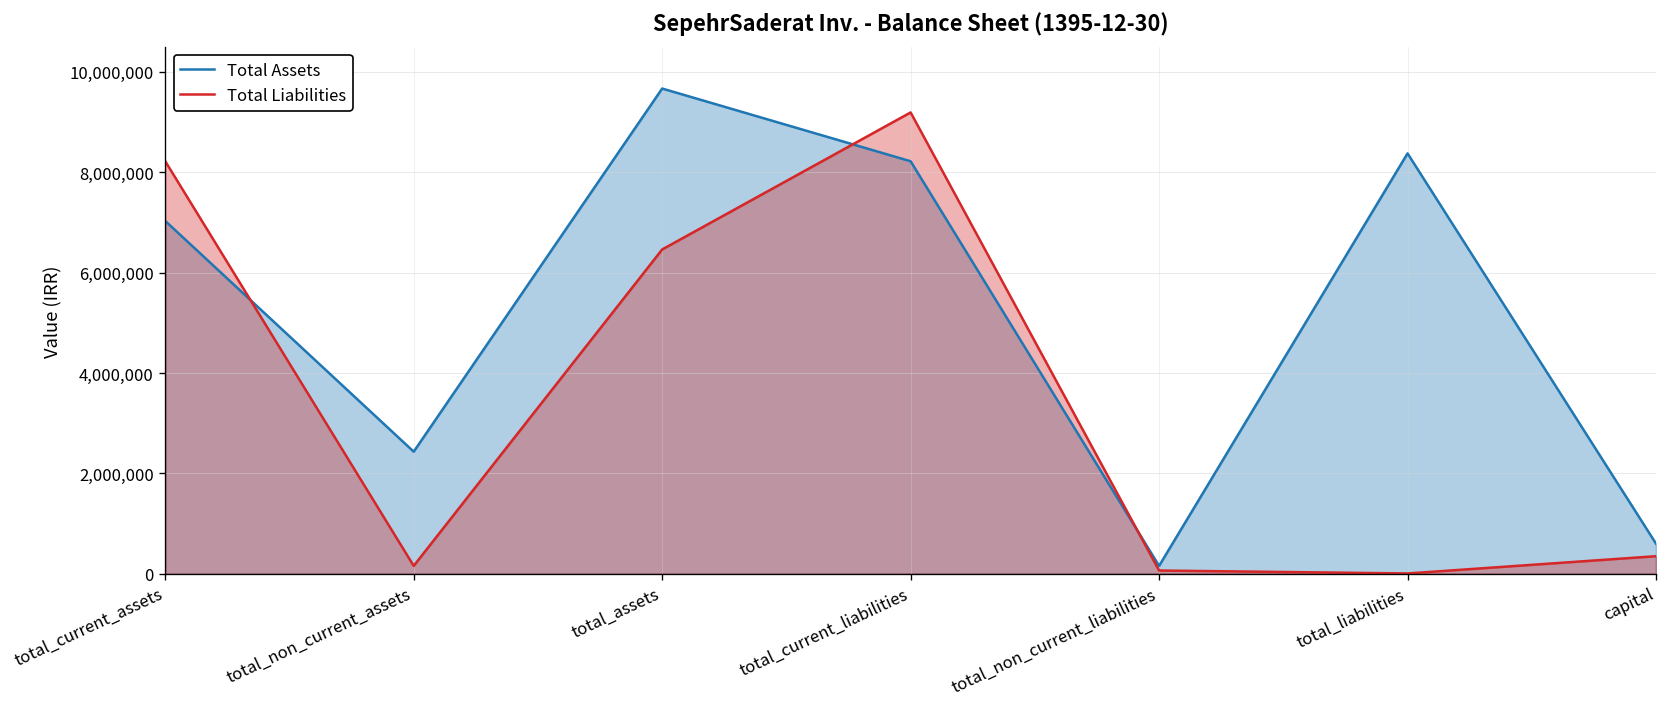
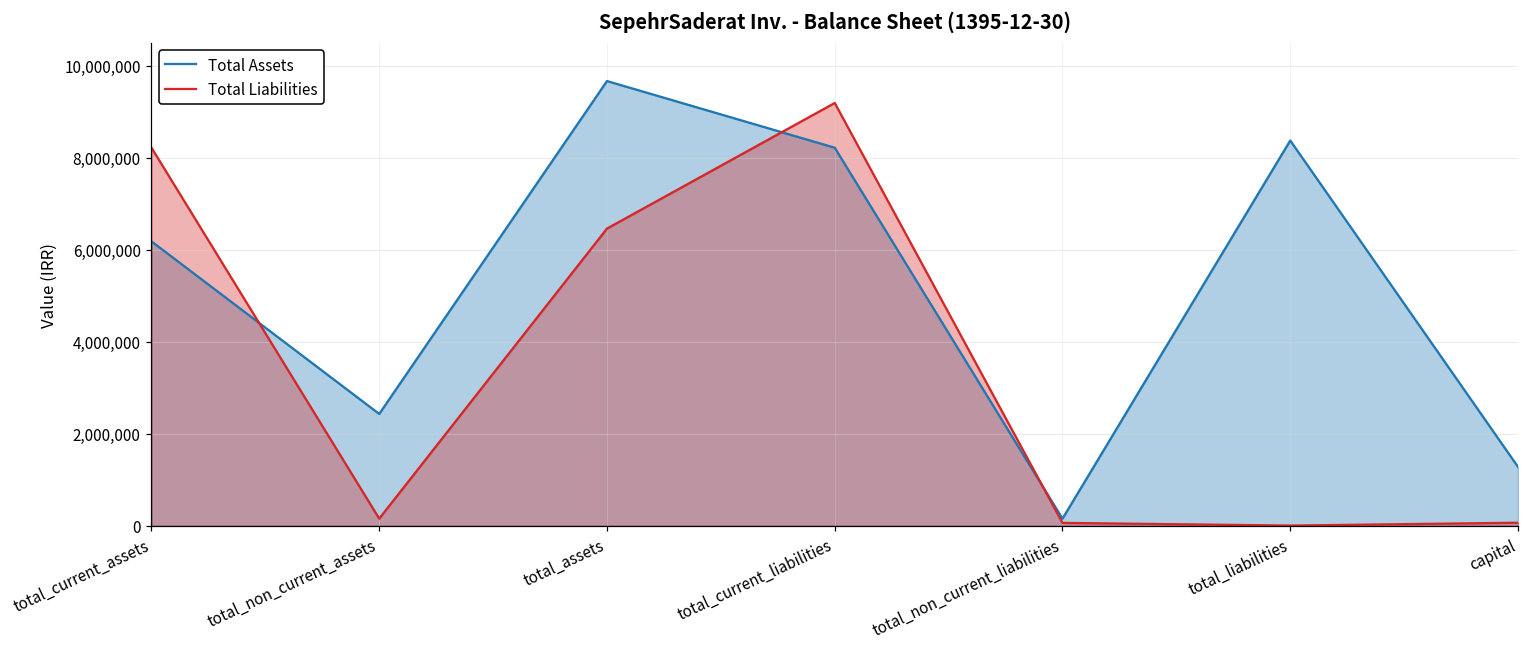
Total Assets, total_current_assets: 7,000,000 -> 6,200,000
Total Assets, capital: 600,000 -> 1,300,000
Total Liabilities, capital: 400,000 -> 100,000
